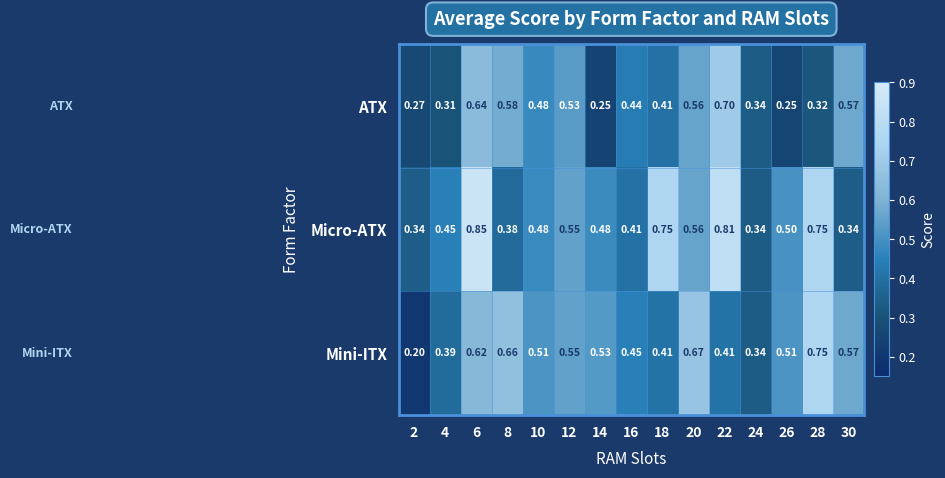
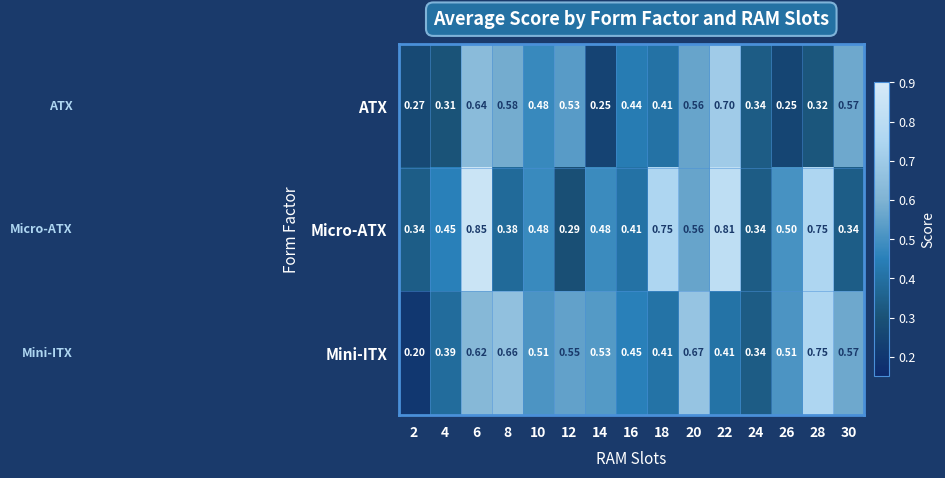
Micro-ATX, 12: 0.55 -> 0.29
